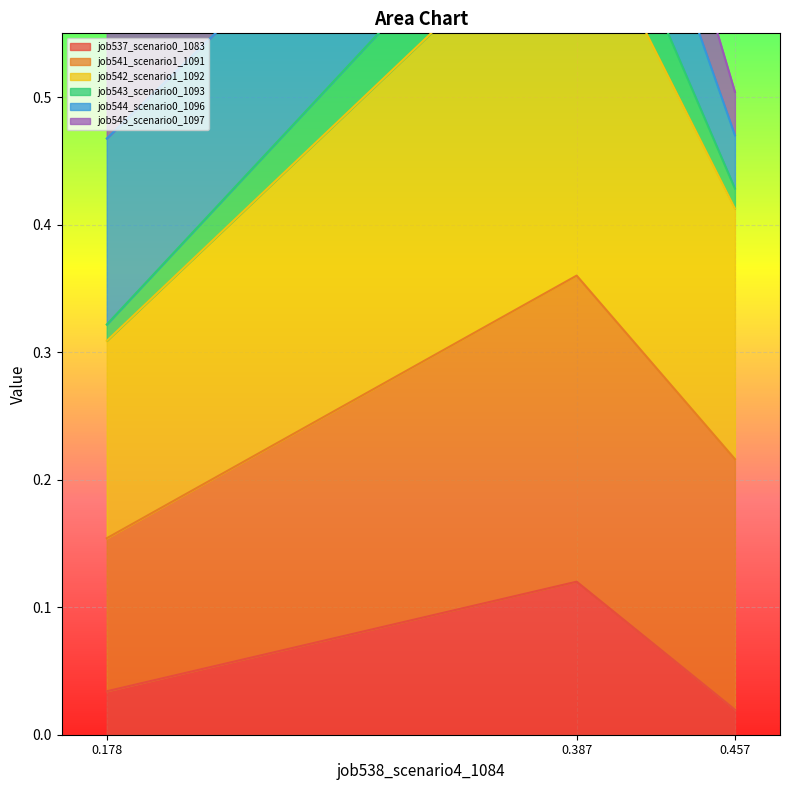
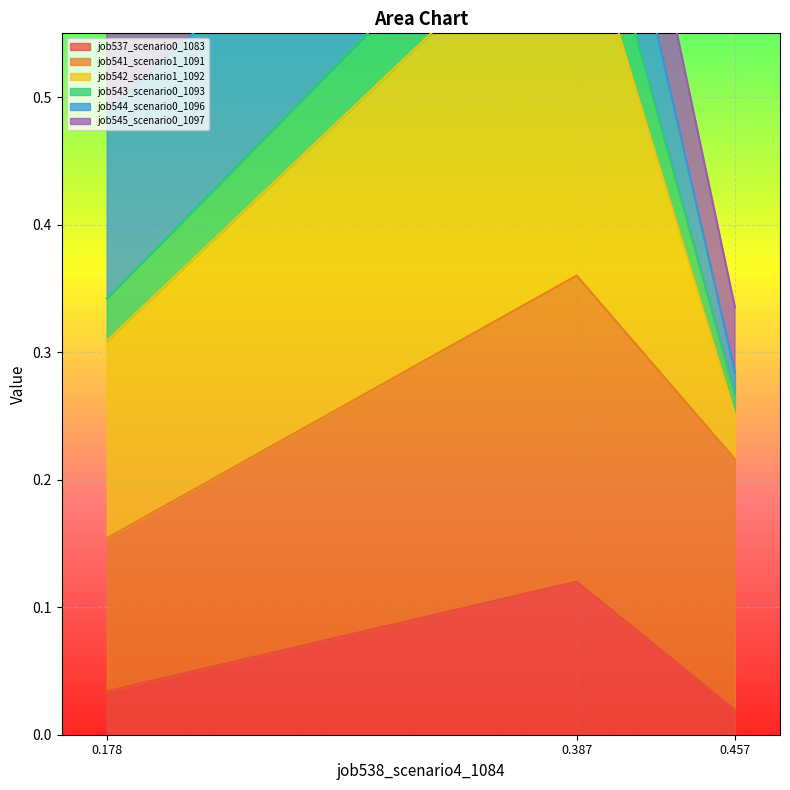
job543_scenario0_1093, 0.178: 0.013 -> 0.033
job542_scenario1_1092, 0.457: 0.197 -> 0.035
job544_scenario0_1096, 0.457: 0.042 -> 0.017
job545_scenario0_1097, 0.457: 0.034 -> 0.051
